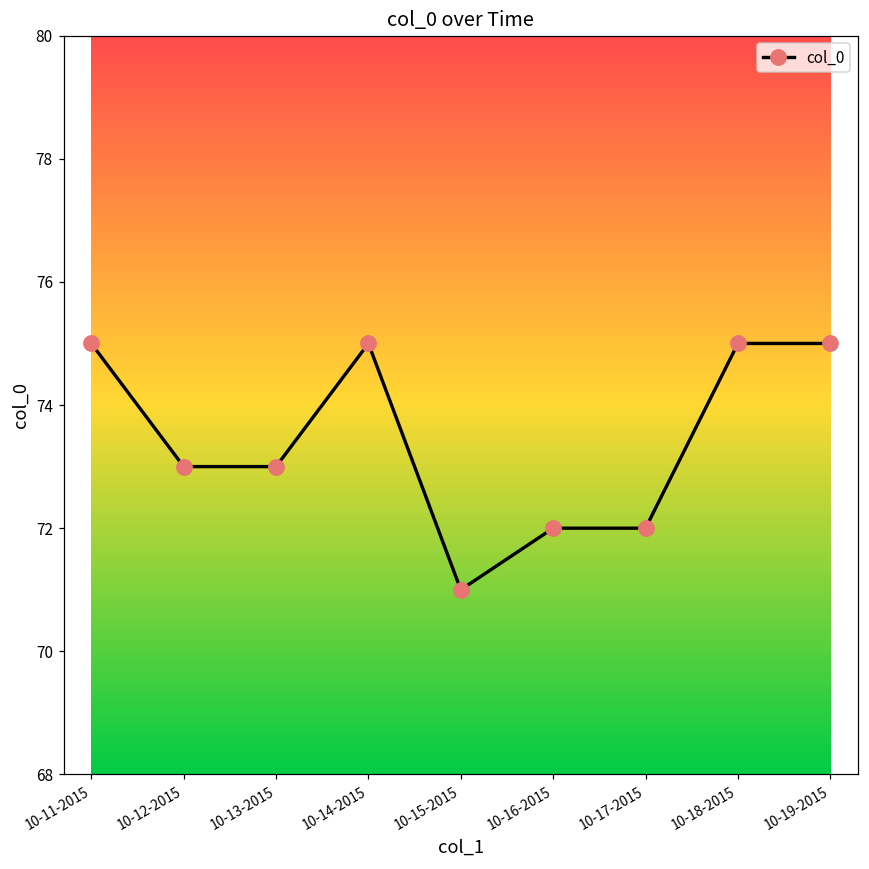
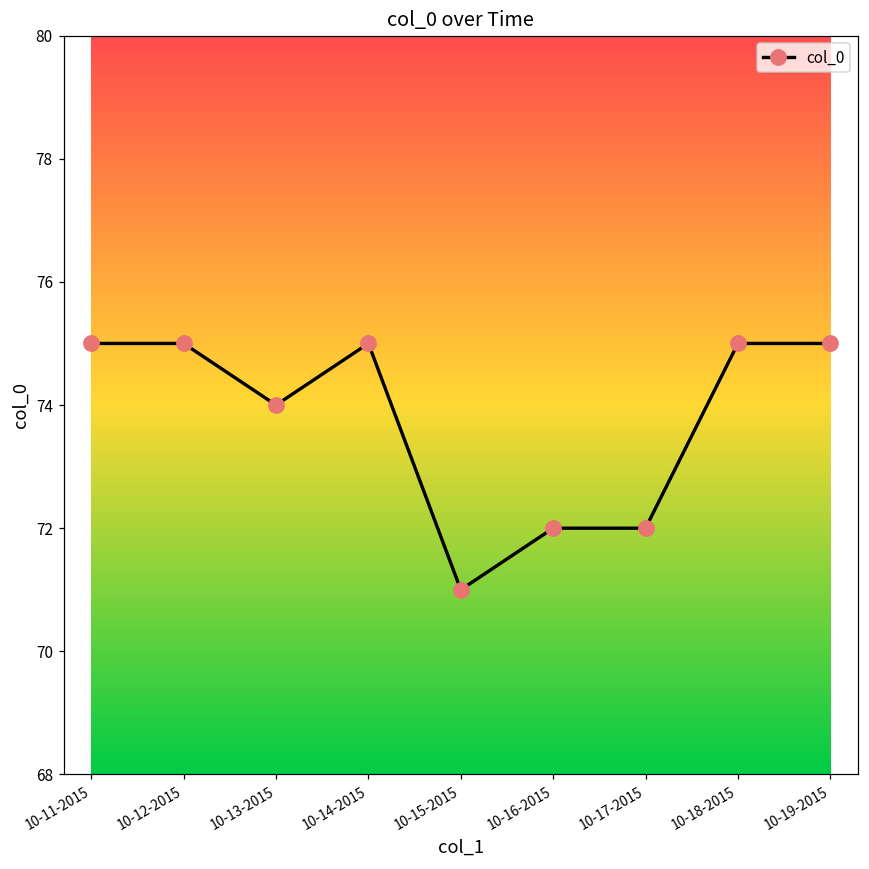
10-12-2015: 73 -> 75
10-13-2015: 73 -> 74
